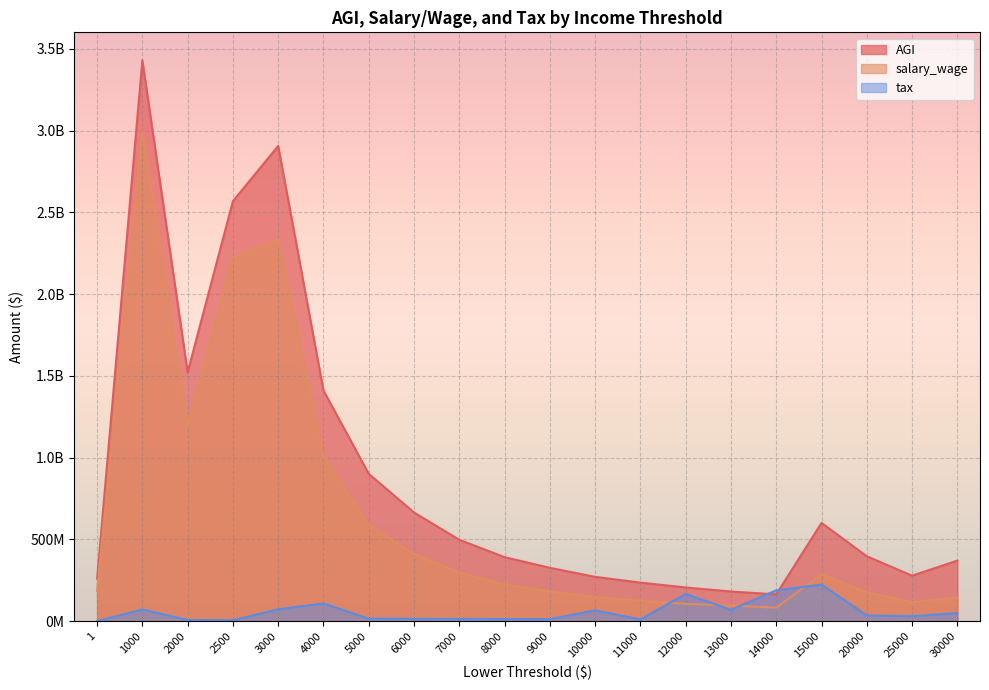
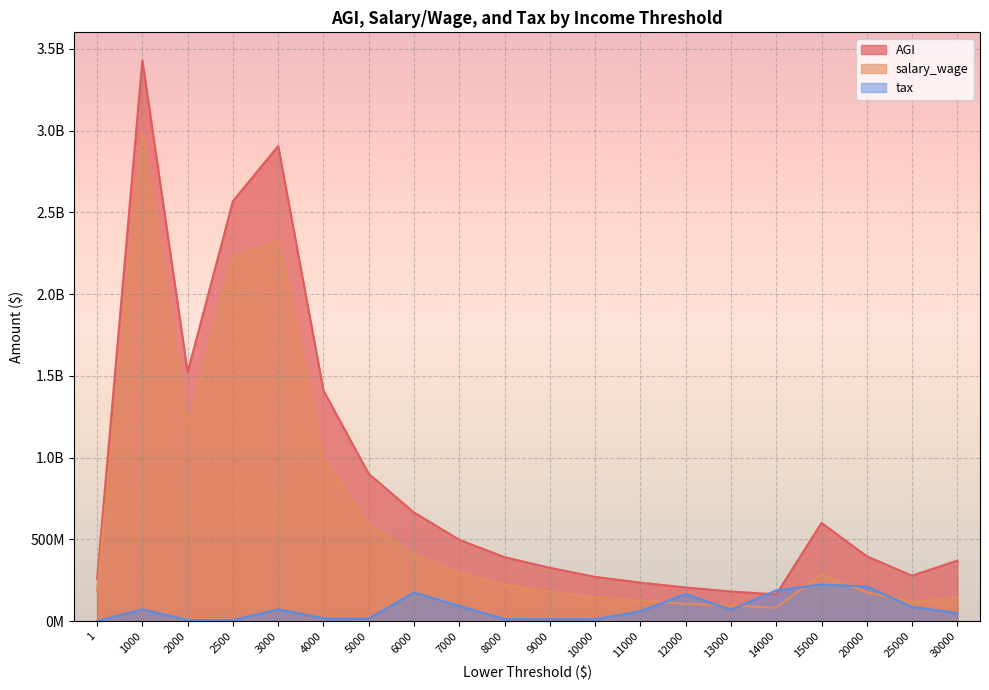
tax, 4000: 110000000 -> 20000000
tax, 6000: 10000000 -> 180000000
tax, 7000: 10000000 -> 90000000
tax, 10000: 70000000 -> 10000000
tax, 11000: 10000000 -> 60000000
tax, 20000: 40000000 -> 210000000
tax, 25000: 30000000 -> 90000000
